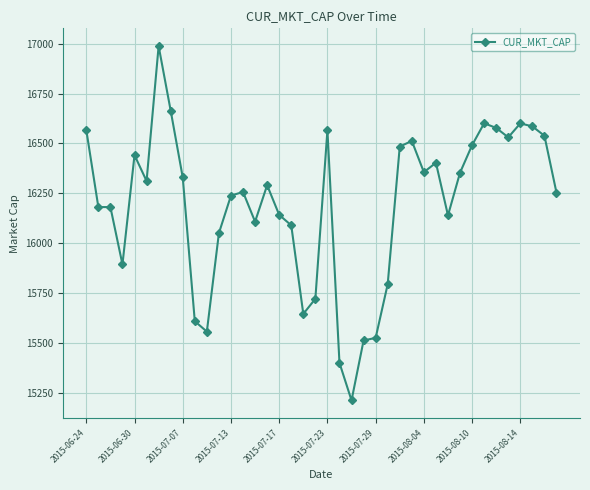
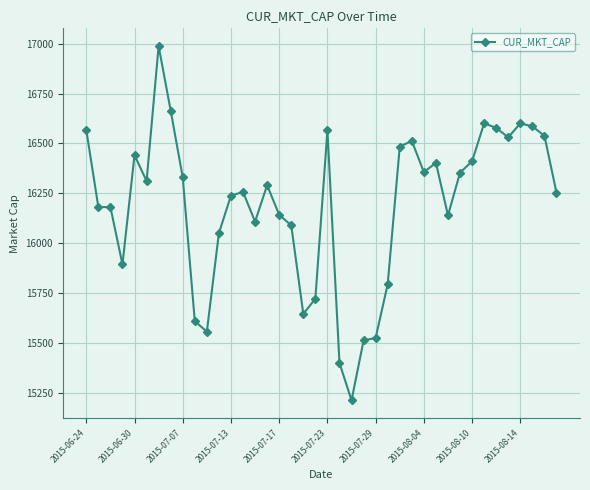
2015-08-10: 16490 -> 16410
